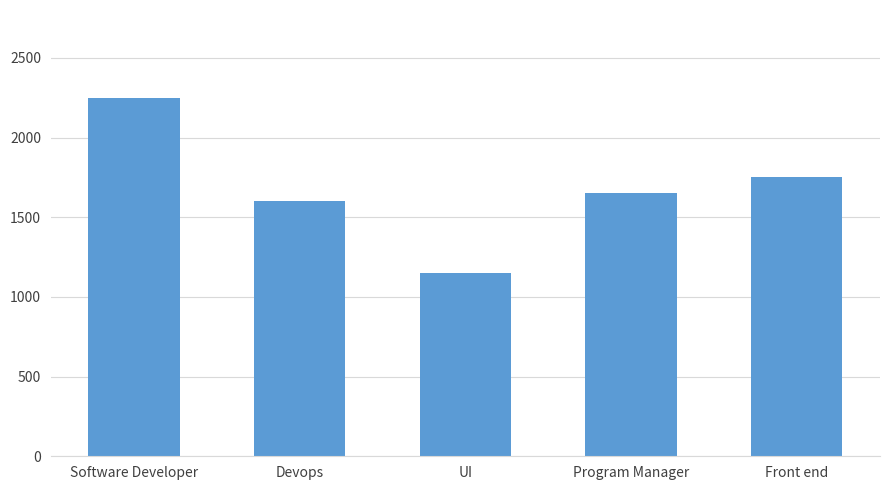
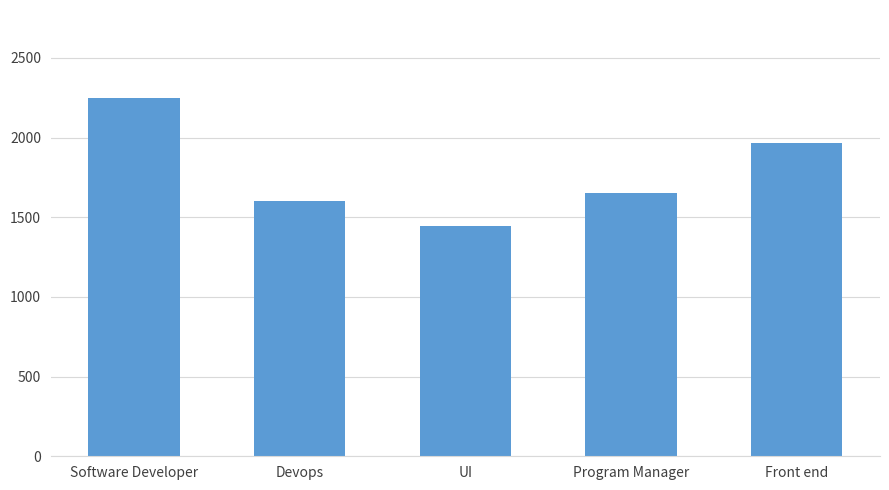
UI: 1150 -> 1440
Front end: 1750 -> 1960
